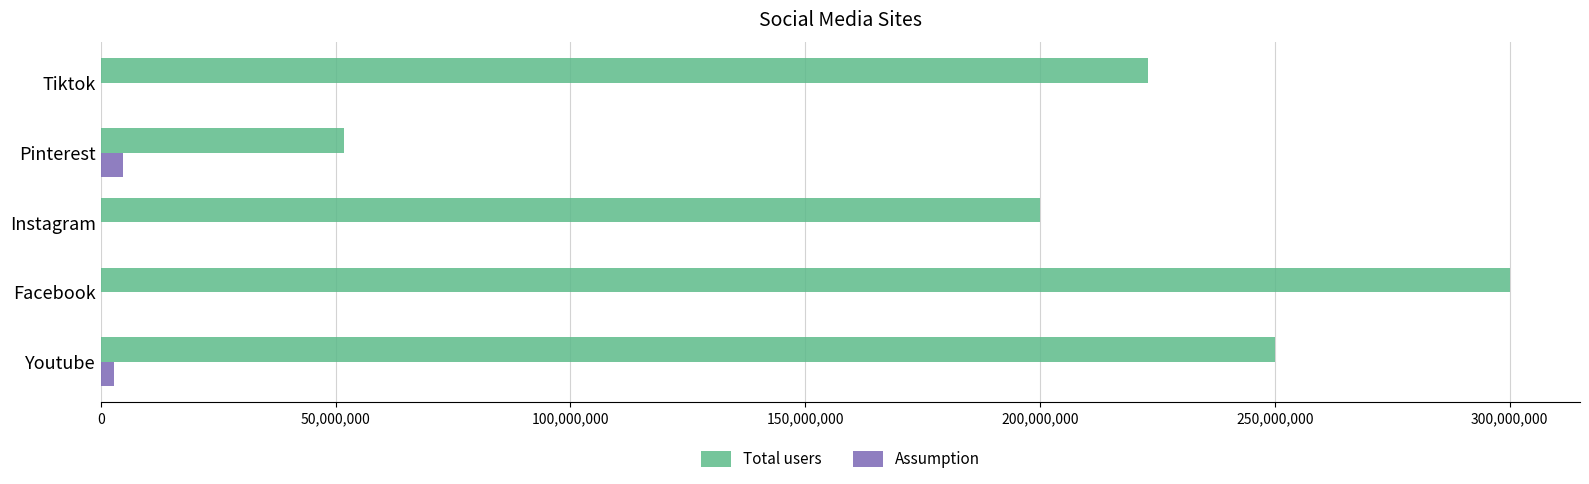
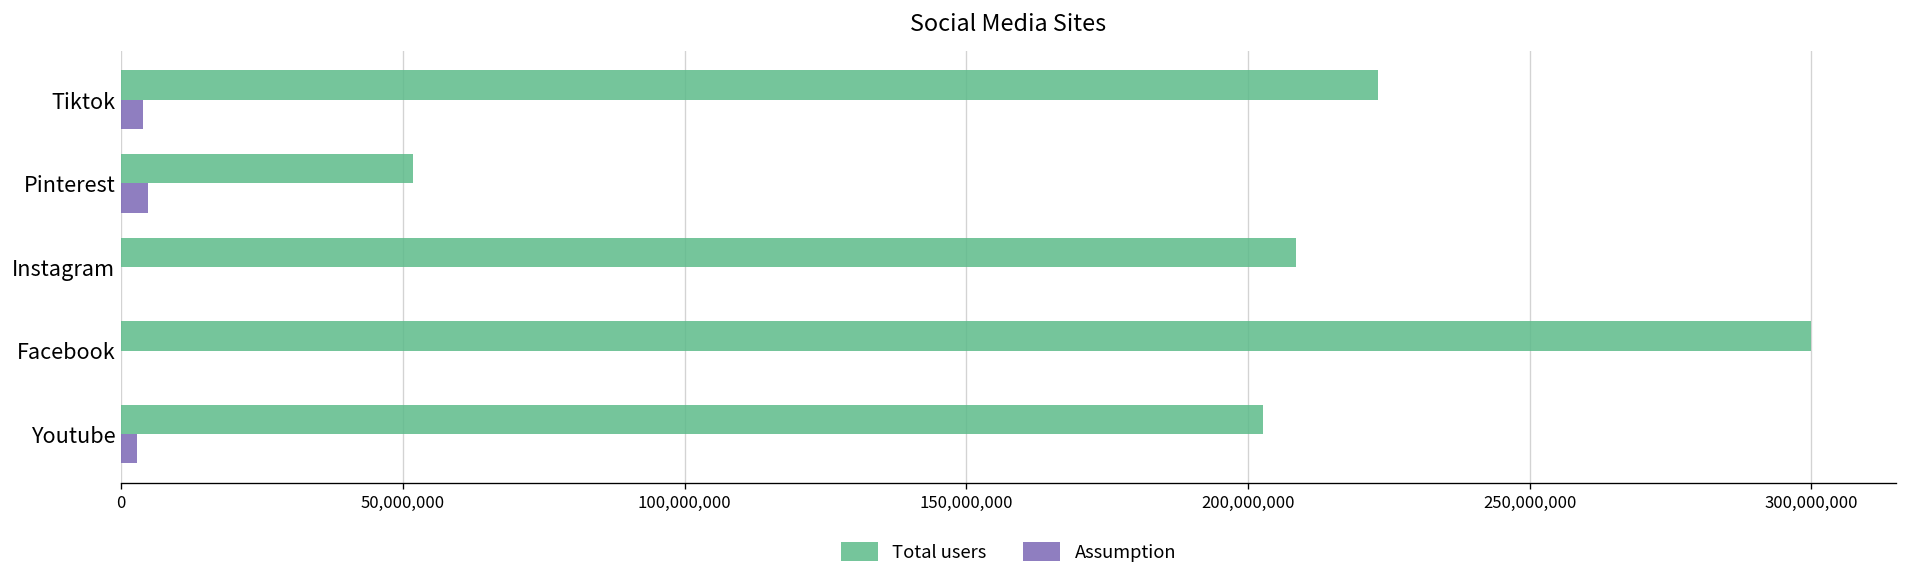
Assumption, Tiktok: 0 -> 4,000,000
Total users, Instagram: 200,000,000 -> 208,000,000
Total users, Youtube: 250,000,000 -> 203,000,000
